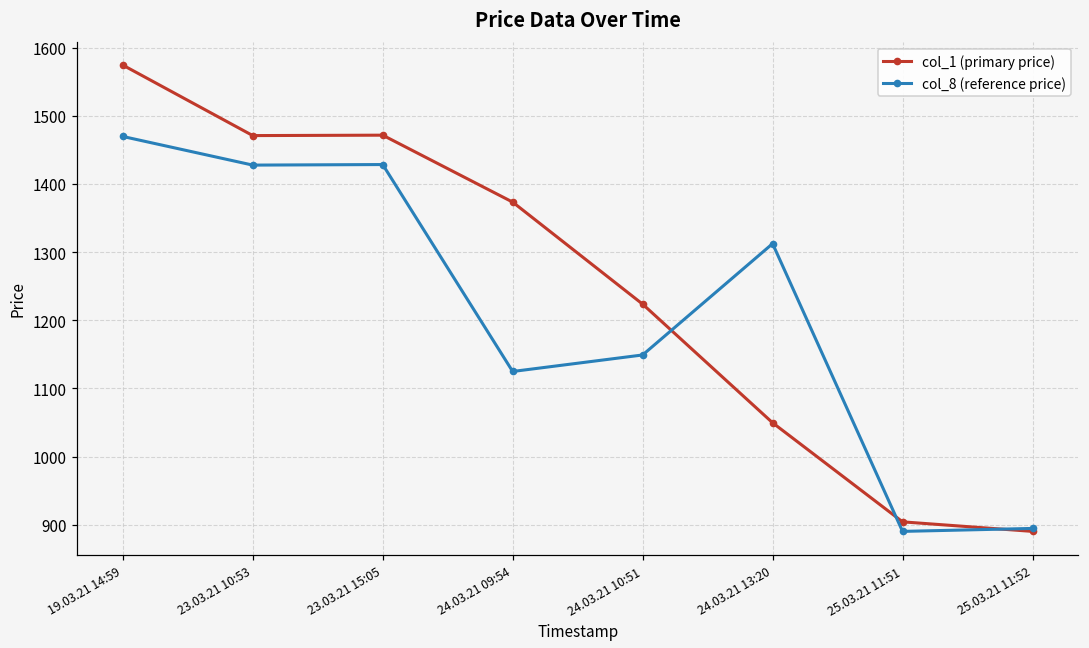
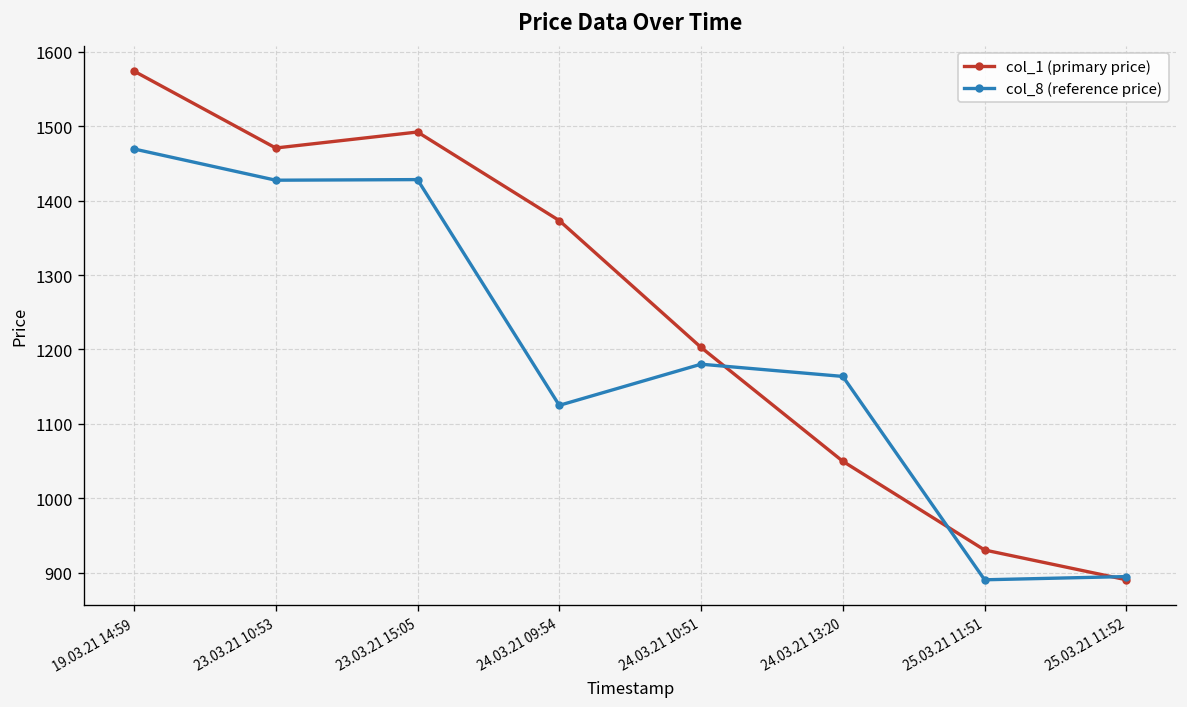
col_1 (primary price), 23.03.21 15:05: 1470 -> 1490
col_1 (primary price), 24.03.21 10:51: 1220 -> 1200
col_8 (reference price), 24.03.21 10:51: 1150 -> 1180
col_8 (reference price), 24.03.21 13:20: 1310 -> 1160
col_1 (primary price), 25.03.21 11:51: 900 -> 930
